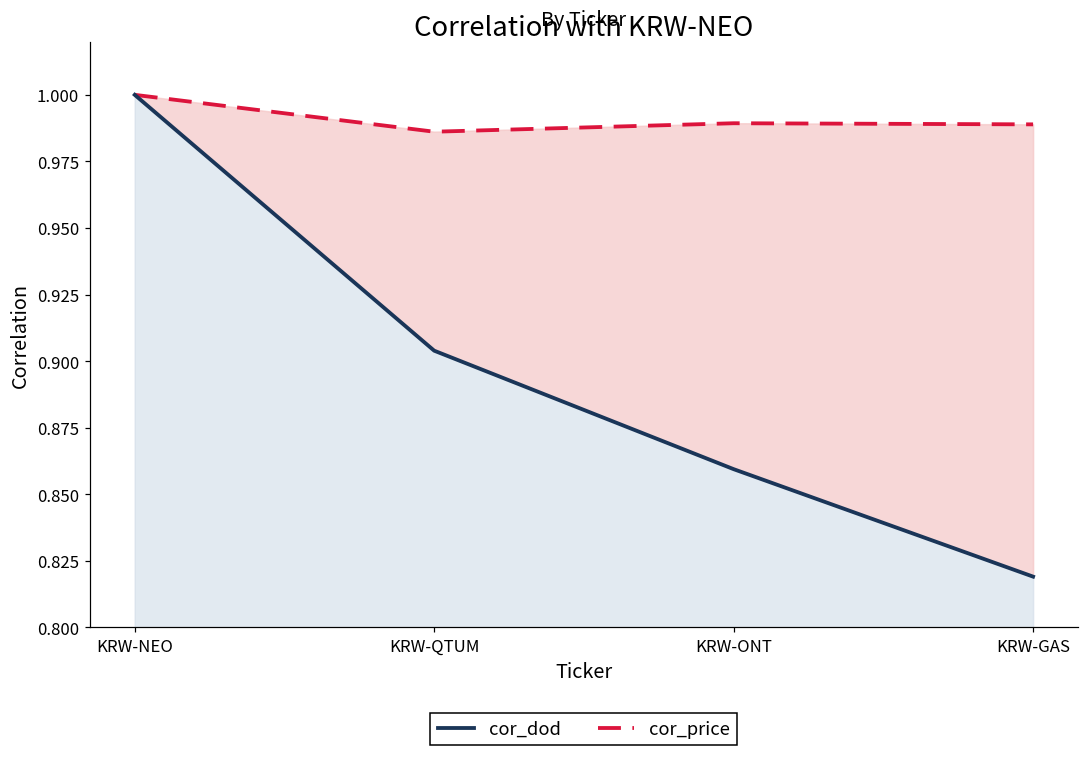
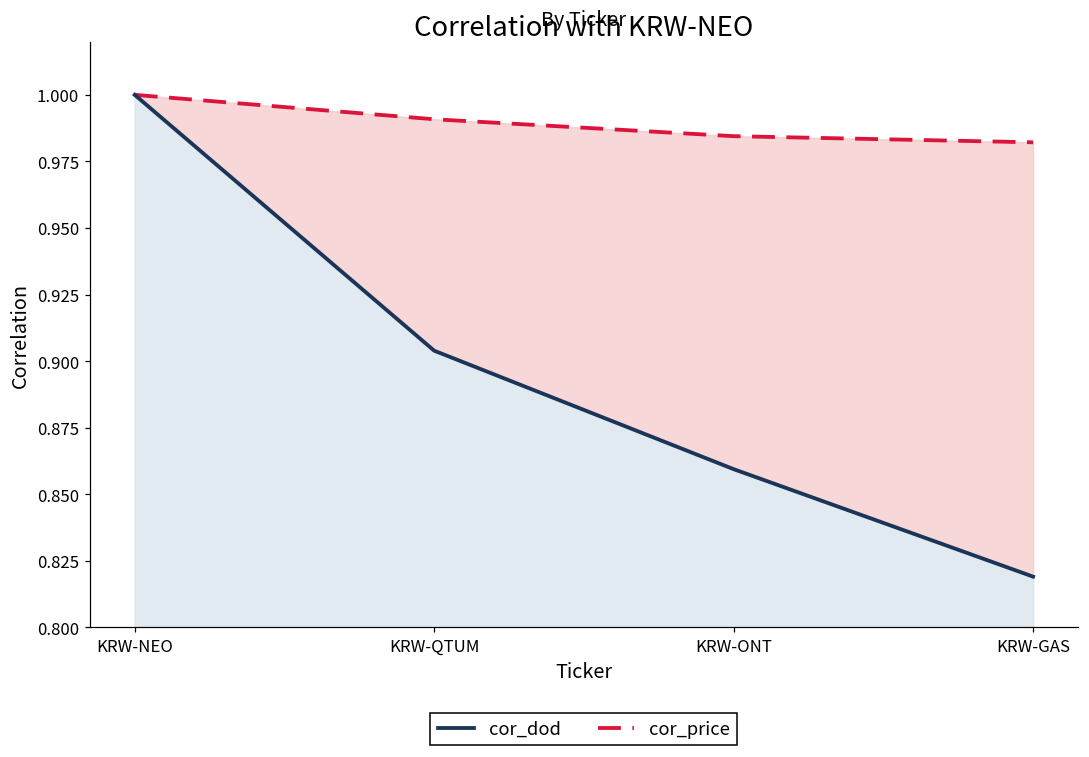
cor_price, KRW-QTUM: 0.986 -> 0.991
cor_price, KRW-ONT: 0.989 -> 0.984
cor_price, KRW-GAS: 0.989 -> 0.982
